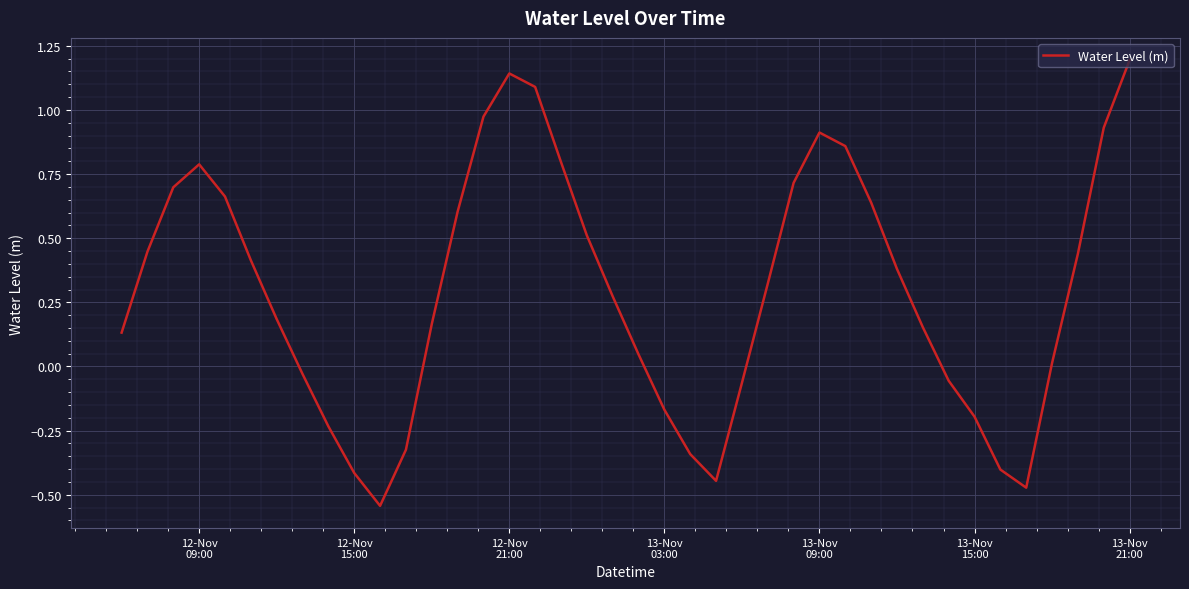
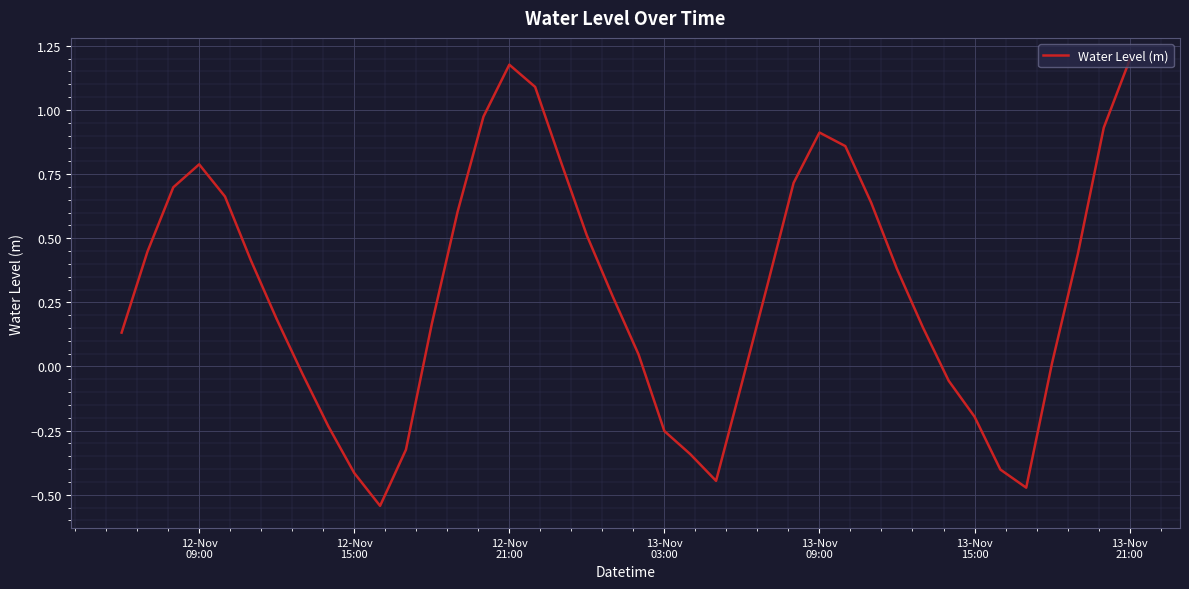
12-Nov 21:00: 1.14 -> 1.18
13-Nov 03:00: -0.17 -> -0.25
